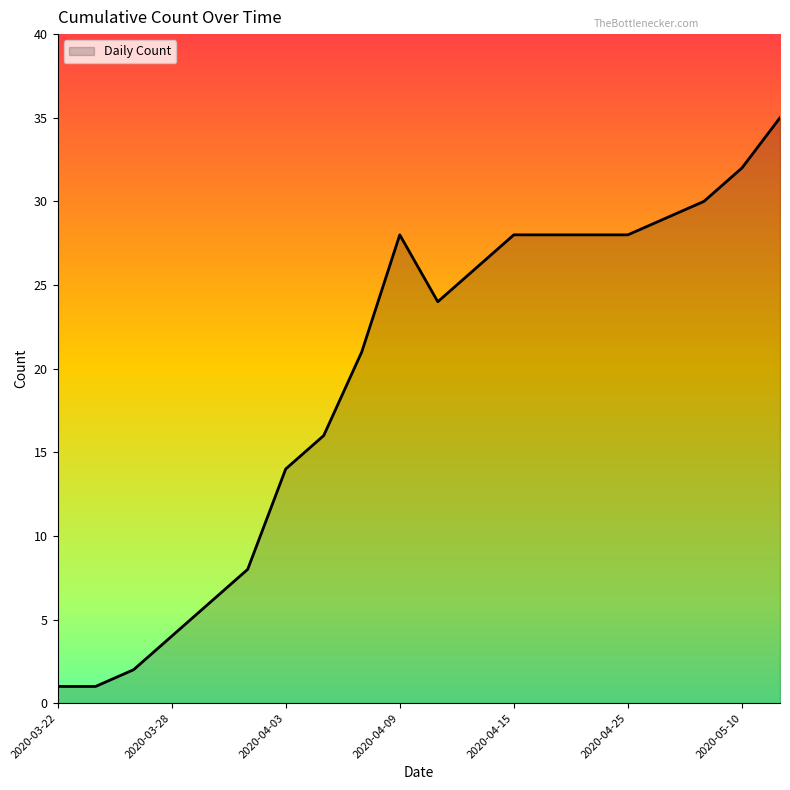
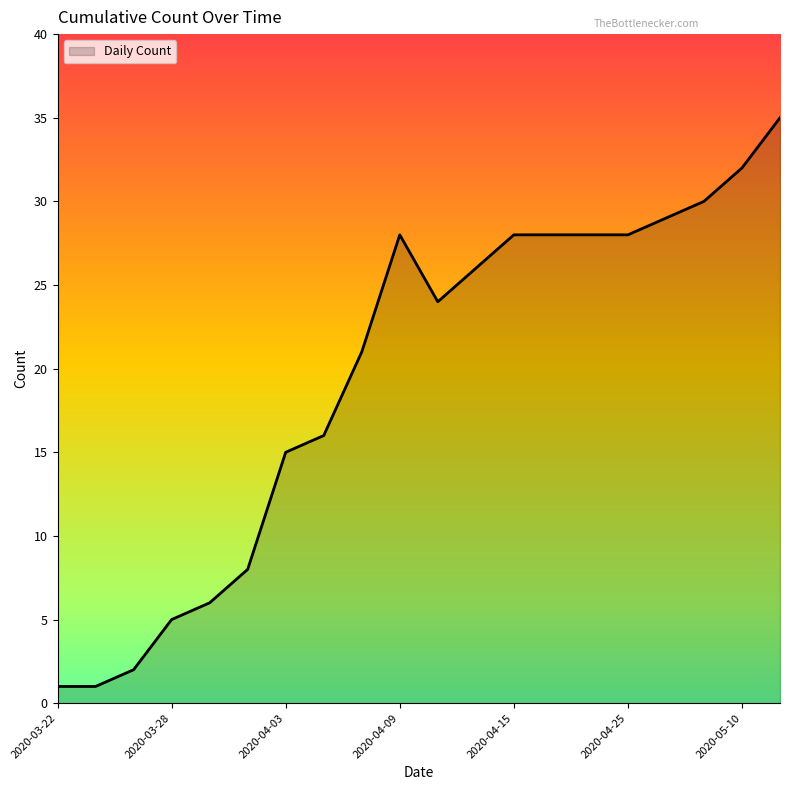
2020-03-28: 4 -> 5
2020-04-03: 14 -> 15
